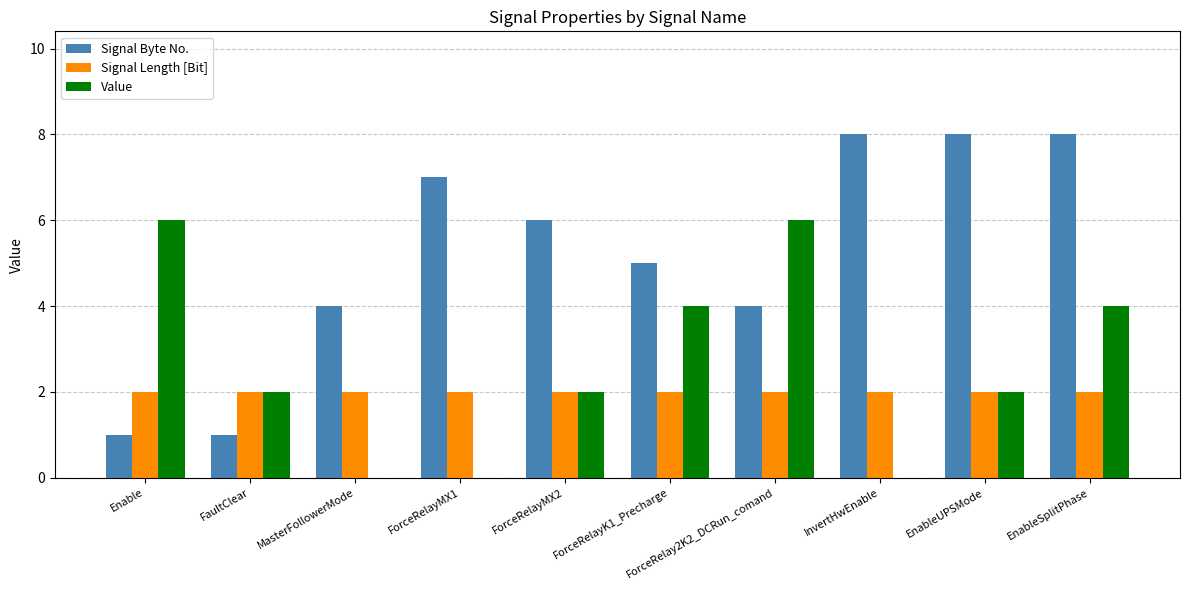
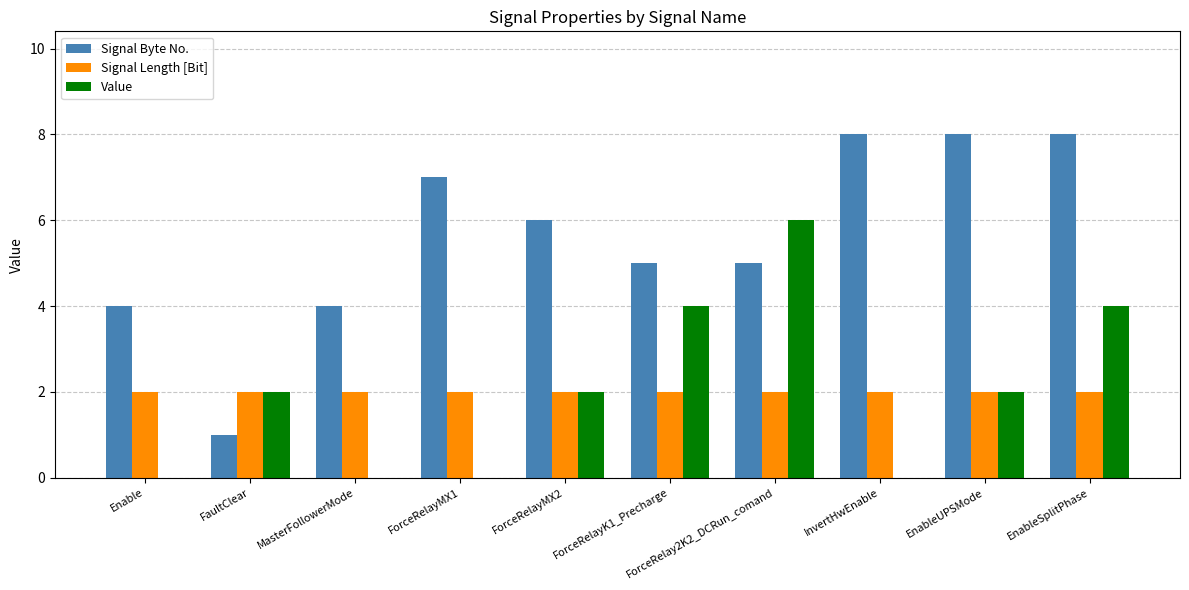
Signal Byte No., Enable: 1 -> 4
Value, Enable: 6 -> 0
Signal Byte No., ForceRelay2K2_DCRun_comand: 4 -> 5
